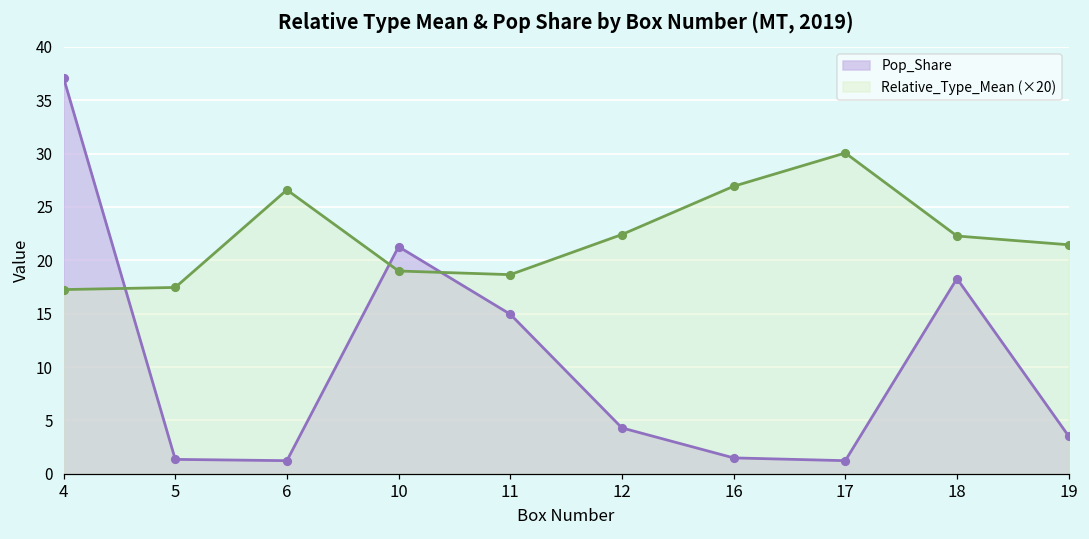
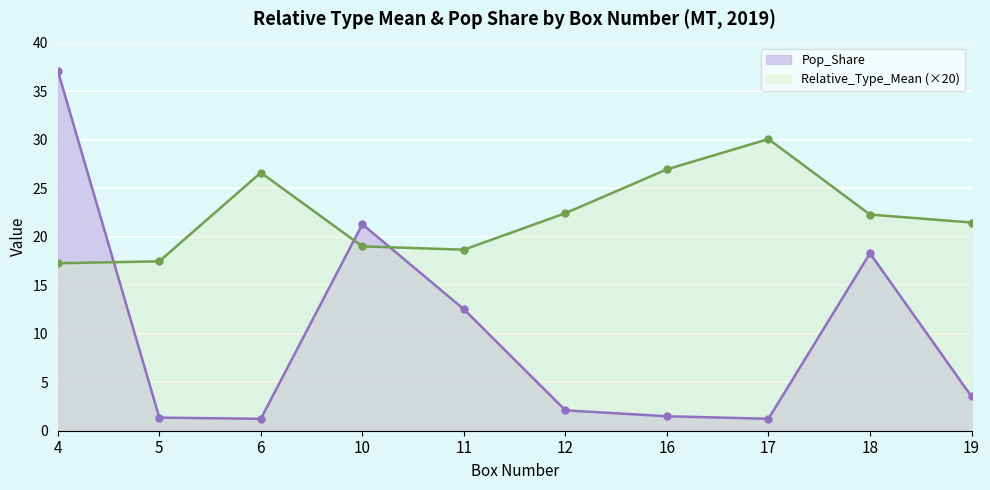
Pop_Share, 11: 15 -> 13
Pop_Share, 12: 4 -> 2
